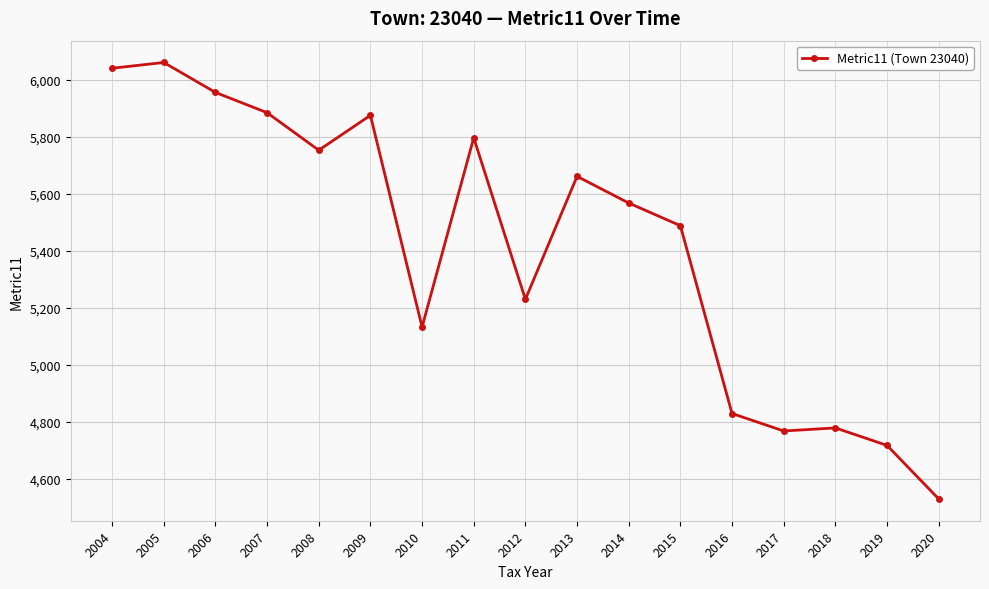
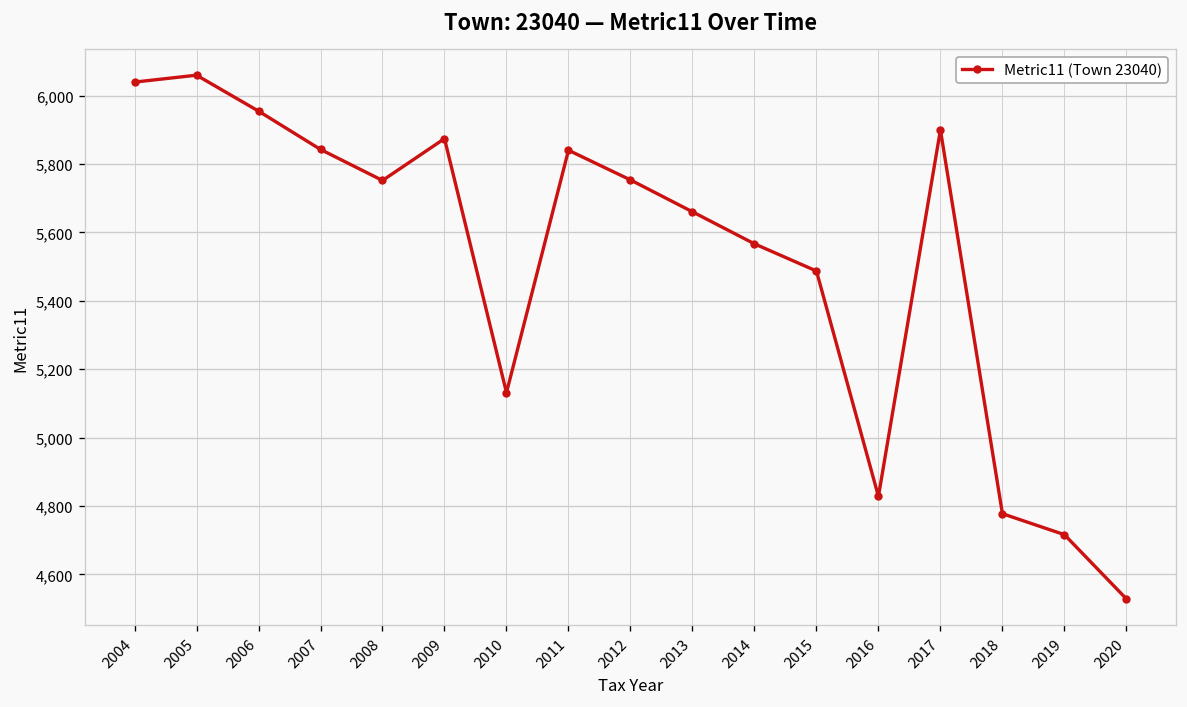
2007: 5,880 -> 5,840
2011: 5,800 -> 5,840
2012: 5,230 -> 5,750
2017: 4,770 -> 5,900
